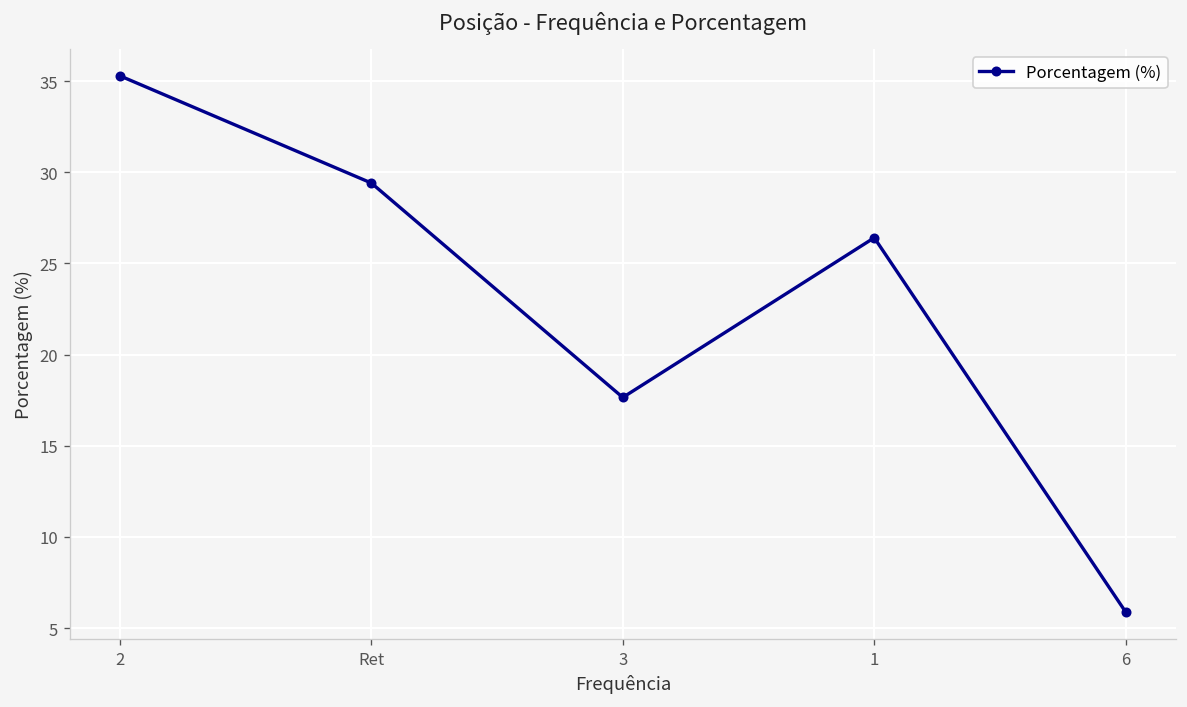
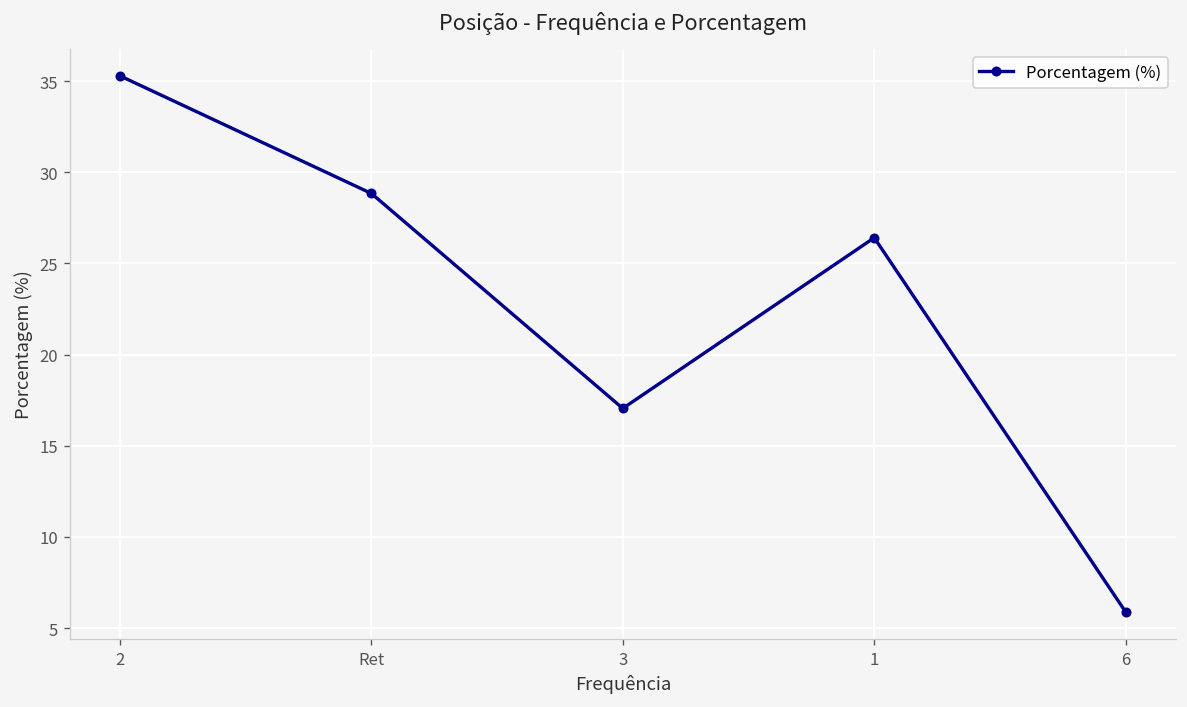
Ret: 29.4 -> 28.8
3: 17.7 -> 17.1
